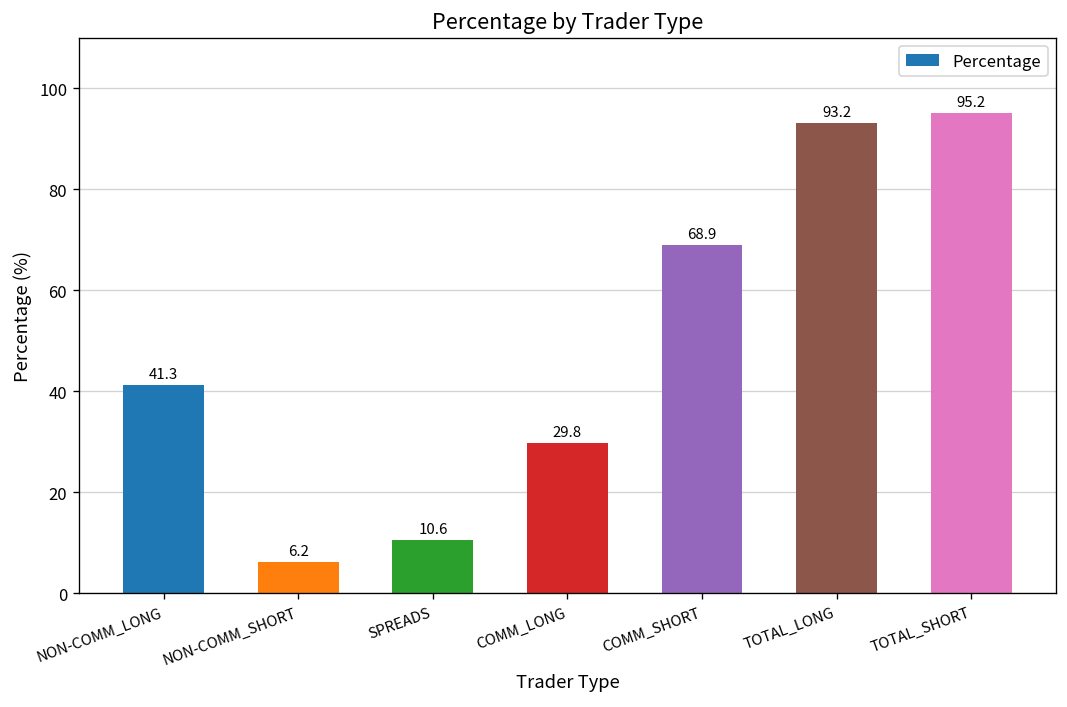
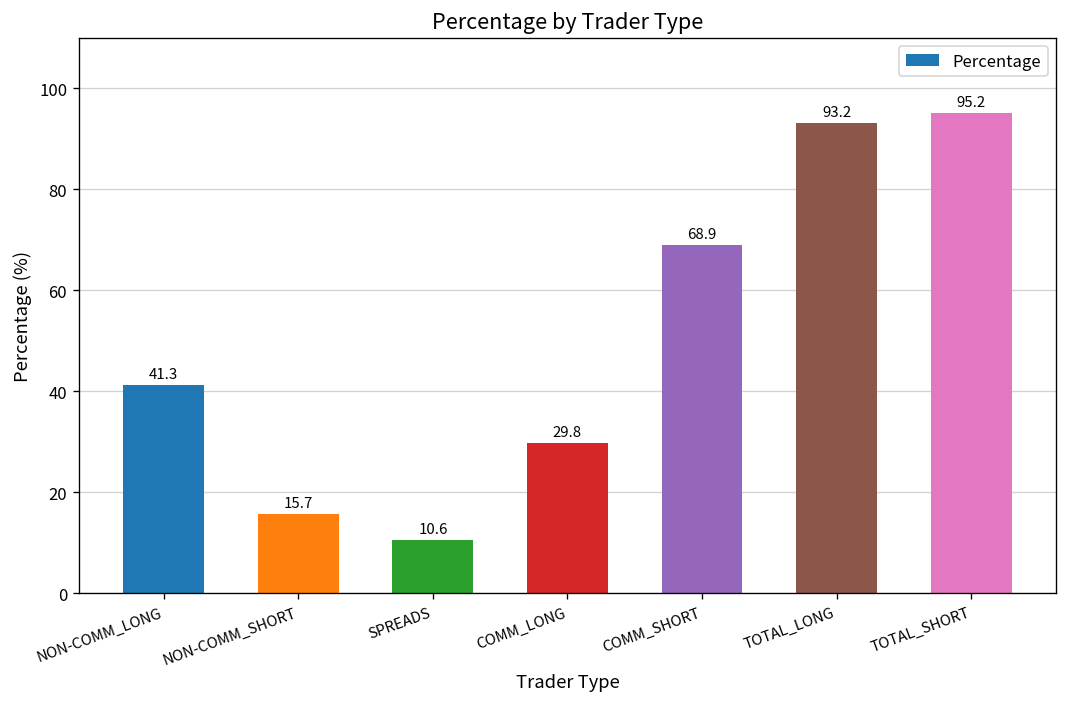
NON-COMM_SHORT: 6.2 -> 15.7
